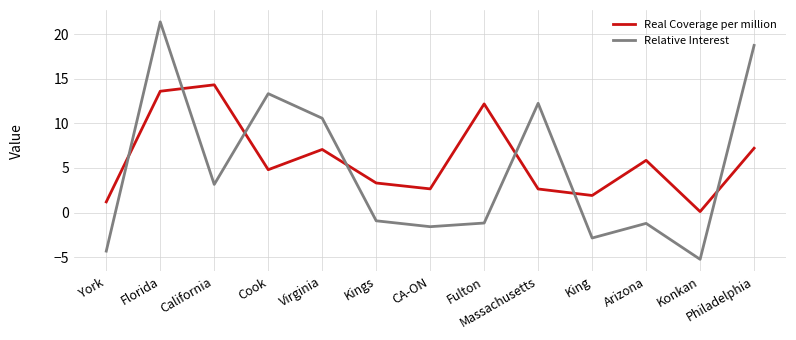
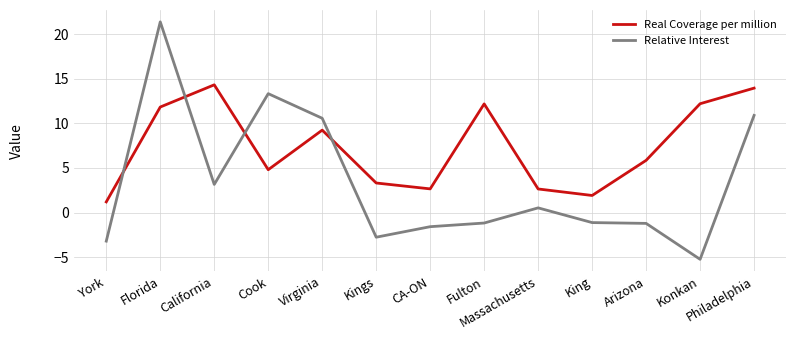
Relative Interest, York: -4 -> -3
Real Coverage per million, Florida: 14 -> 12
Real Coverage per million, Virginia: 7 -> 9
Relative Interest, Kings: -1 -> -3
Relative Interest, Massachusetts: 12 -> 1
Relative Interest, King: -3 -> -1
Real Coverage per million, Konkan: 0 -> 12
Real Coverage per million, Philadelphia: 7 -> 14
Relative Interest, Philadelphia: 19 -> 11
